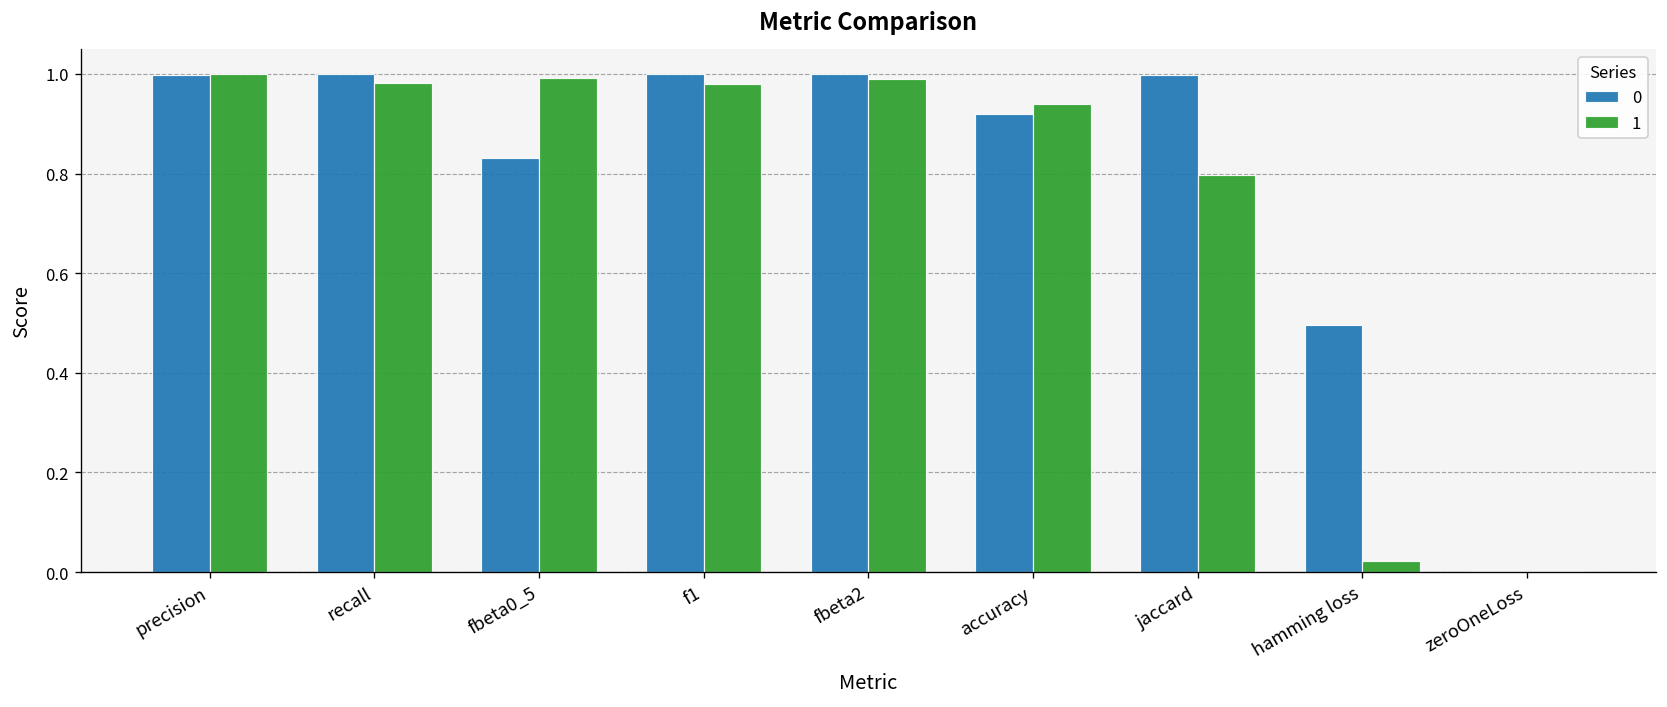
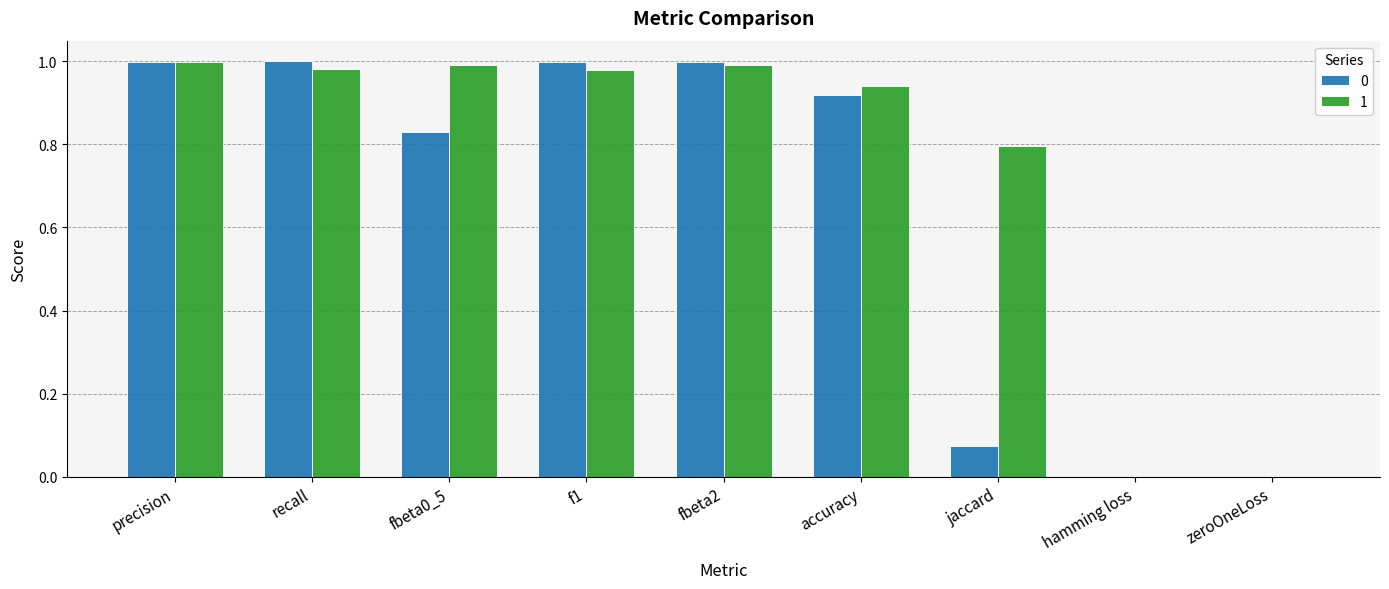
0, jaccard: 1.00 -> 0.07
0, hamming loss: 0.50 -> 0.00
1, hamming loss: 0.02 -> 0.00
